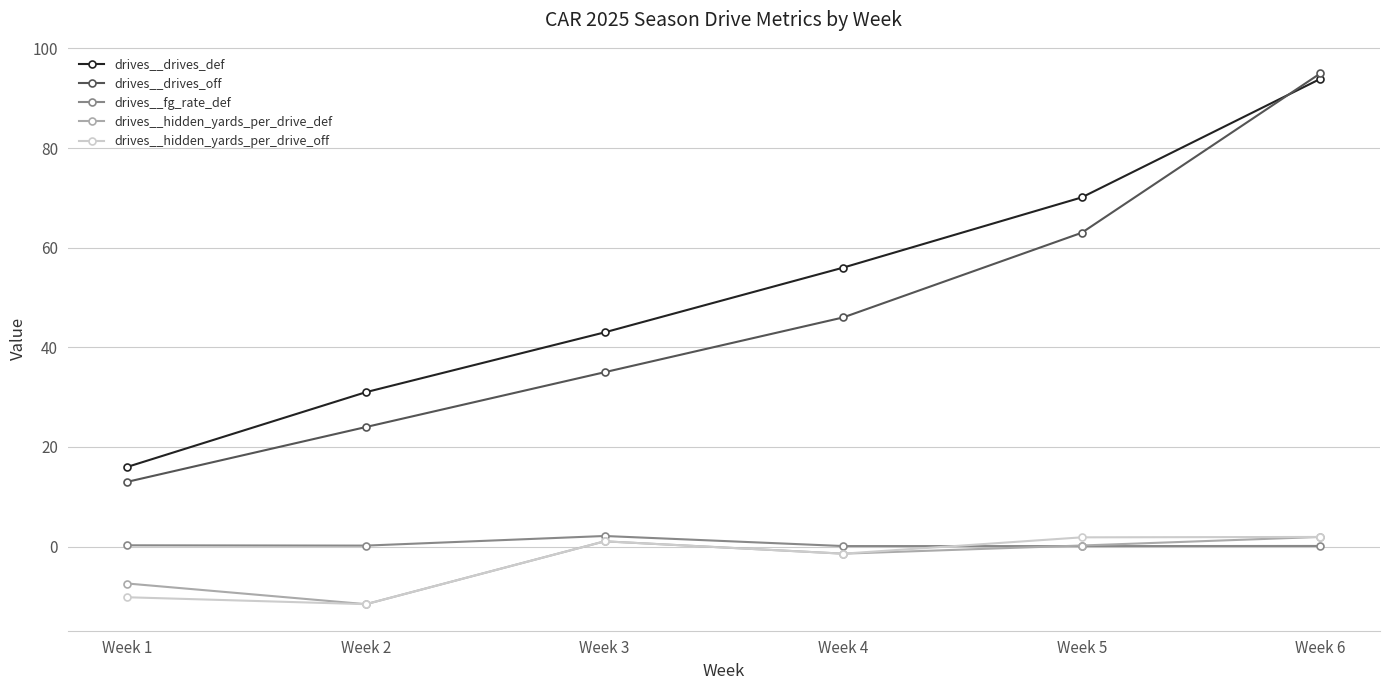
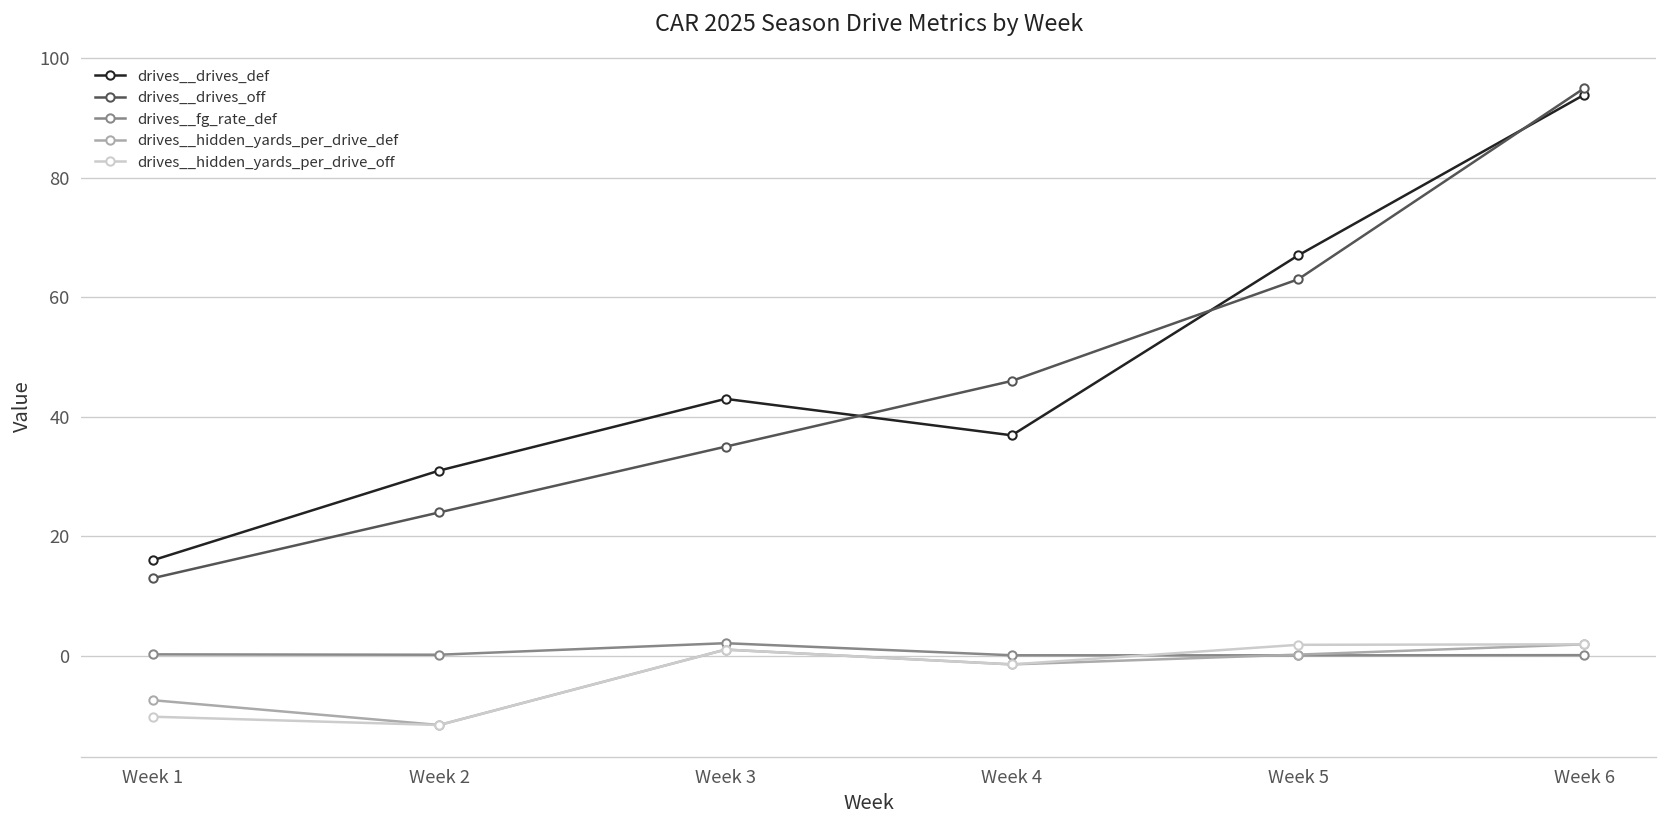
drives__drives_def, Week 4: 56 -> 37
drives__drives_def, Week 5: 70 -> 67
